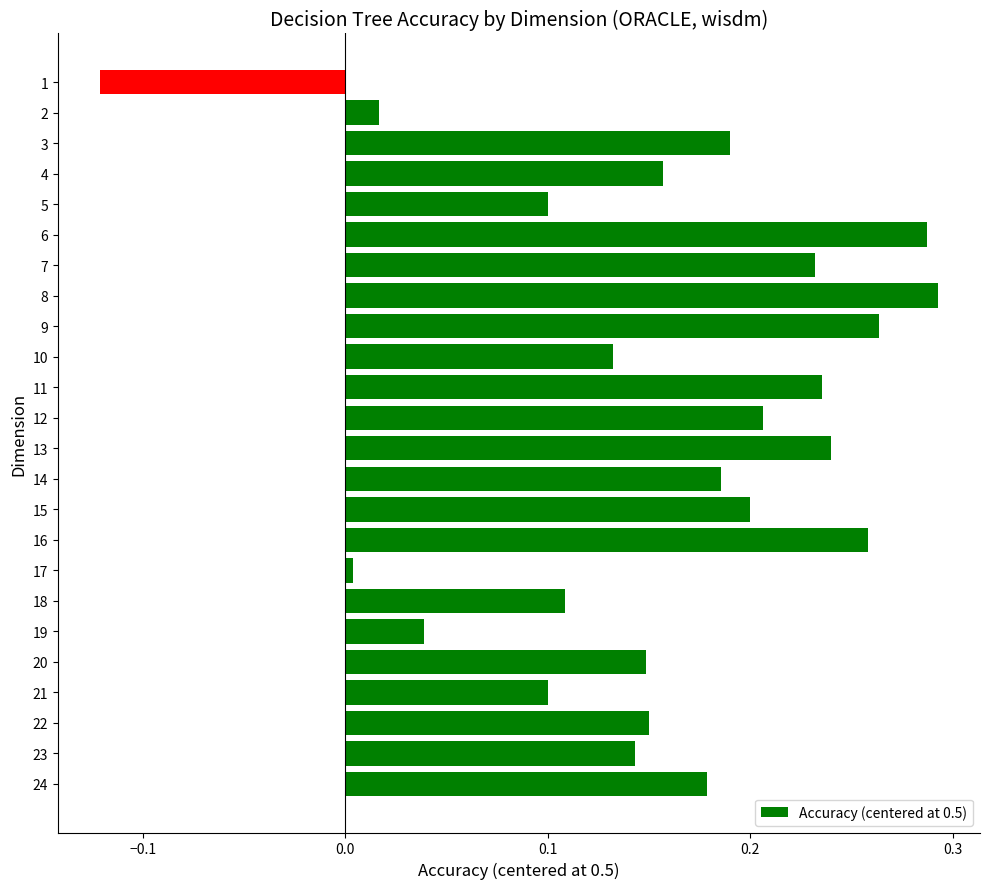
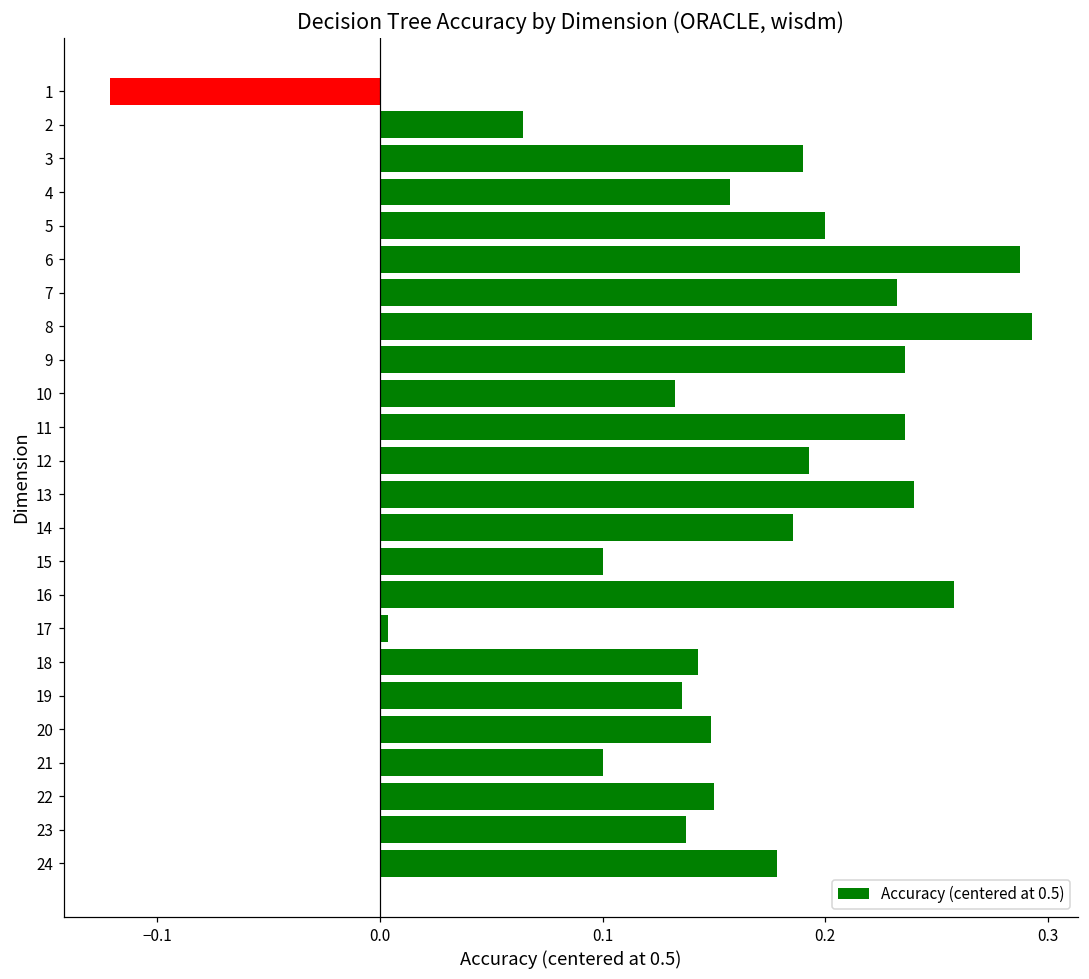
2: 0.016 -> 0.064
5: 0.100 -> 0.200
9: 0.264 -> 0.236
12: 0.206 -> 0.193
15: 0.200 -> 0.100
18: 0.109 -> 0.143
19: 0.039 -> 0.136
23: 0.143 -> 0.138
